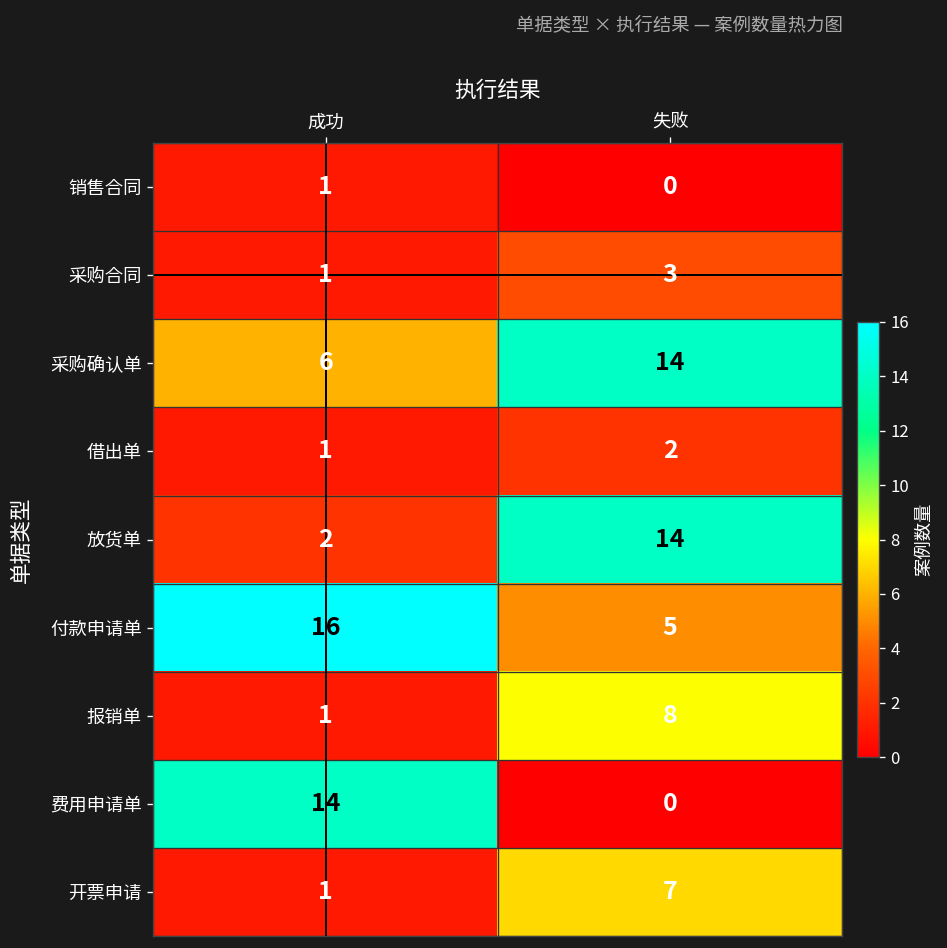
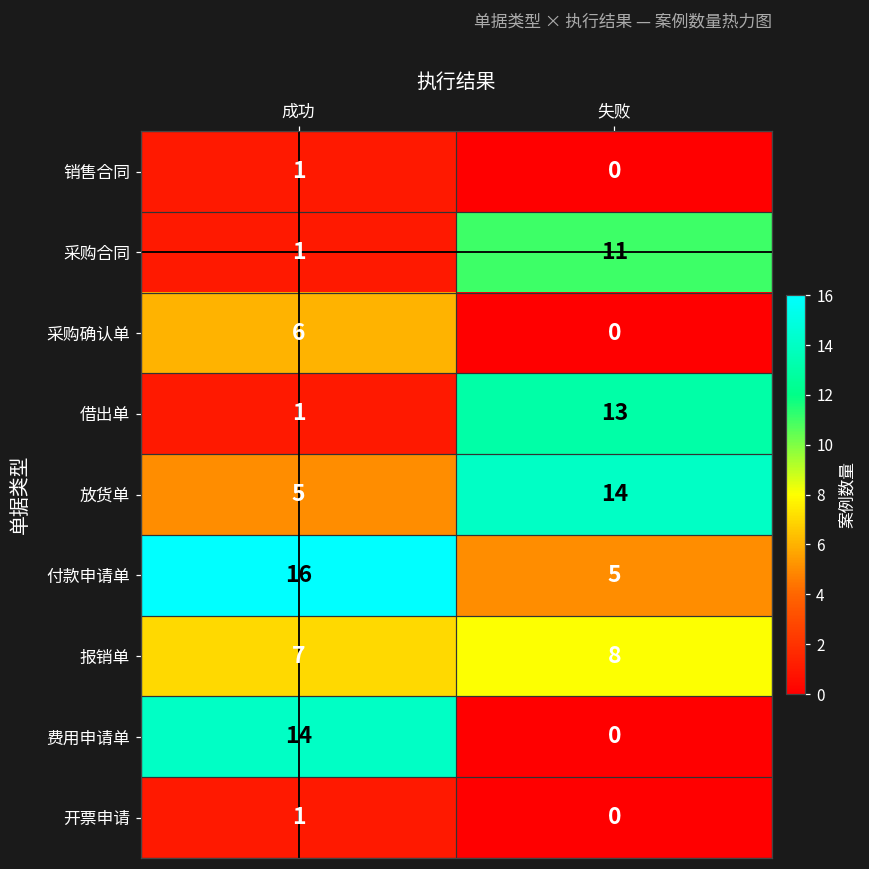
采购合同, 失败: 3 -> 11
采购确认单, 失败: 14 -> 0
借出单, 失败: 2 -> 13
放货单, 成功: 2 -> 5
报销单, 成功: 1 -> 7
开票申请, 失败: 7 -> 0
